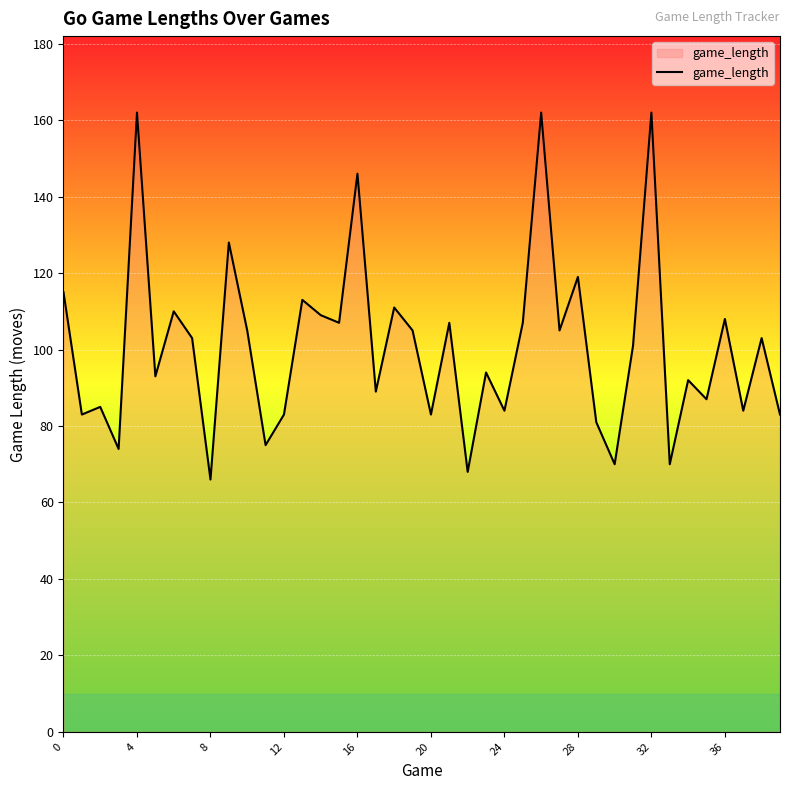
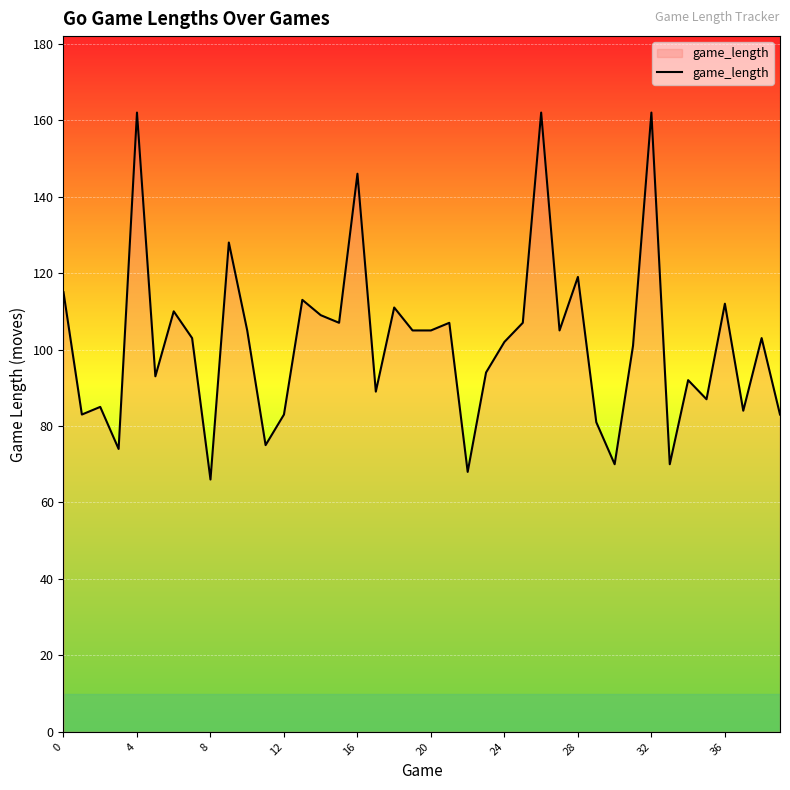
20: 83 -> 105
24: 84 -> 102
36: 108 -> 112
